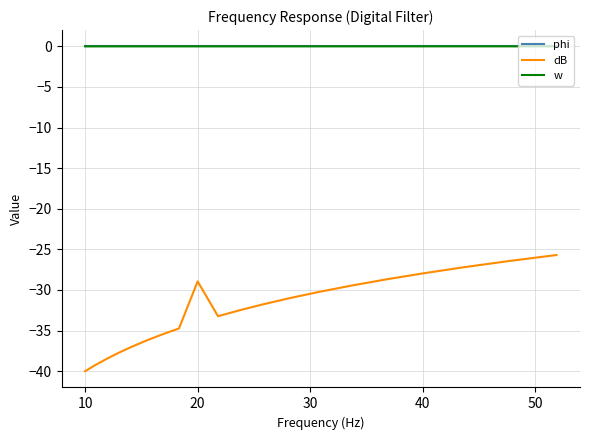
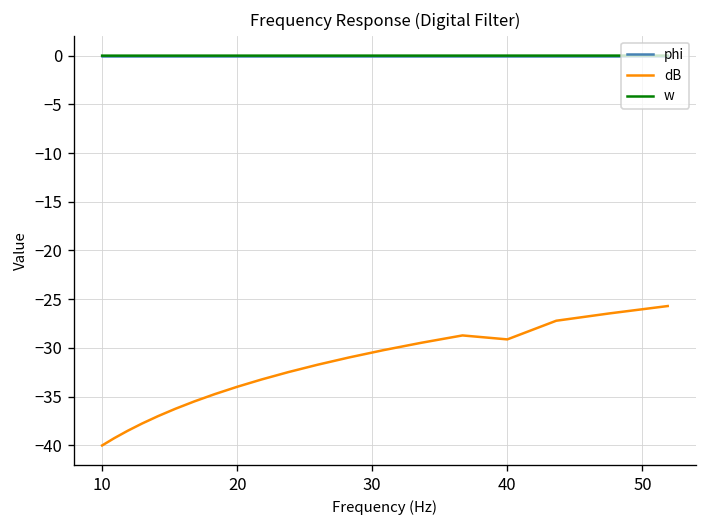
dB, 20: -29 -> -34
dB, 40: -28 -> -29
